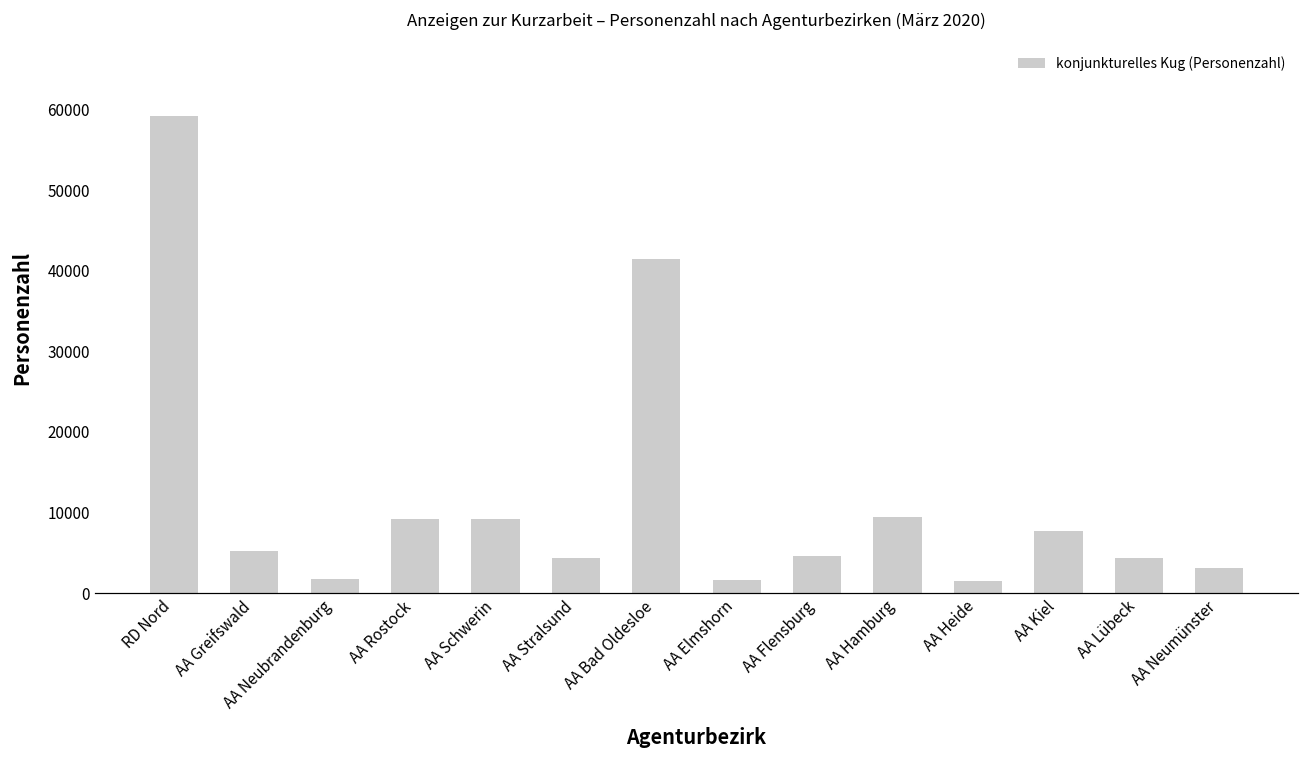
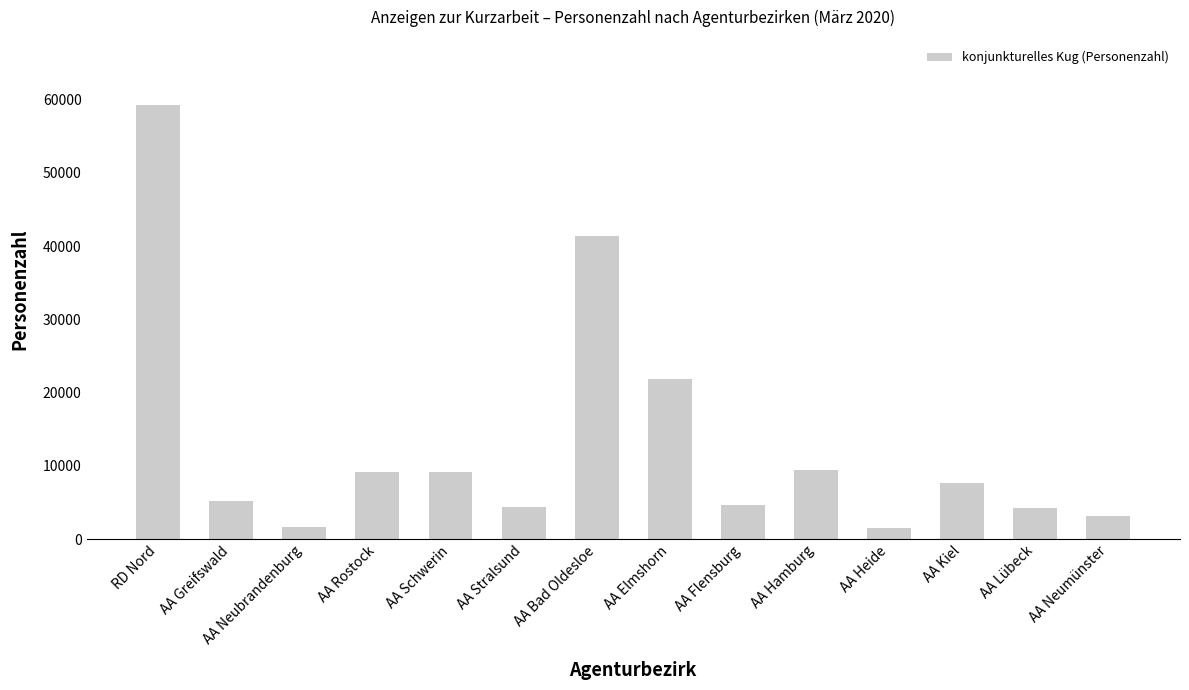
AA Elmshorn: 2000 -> 22000
